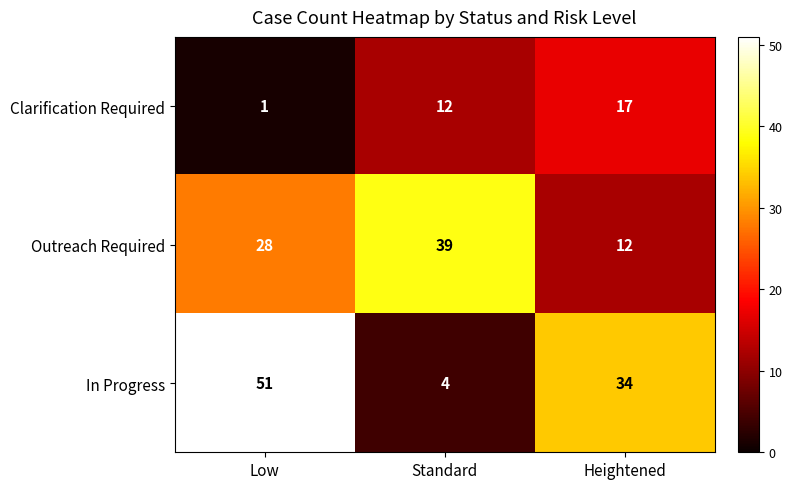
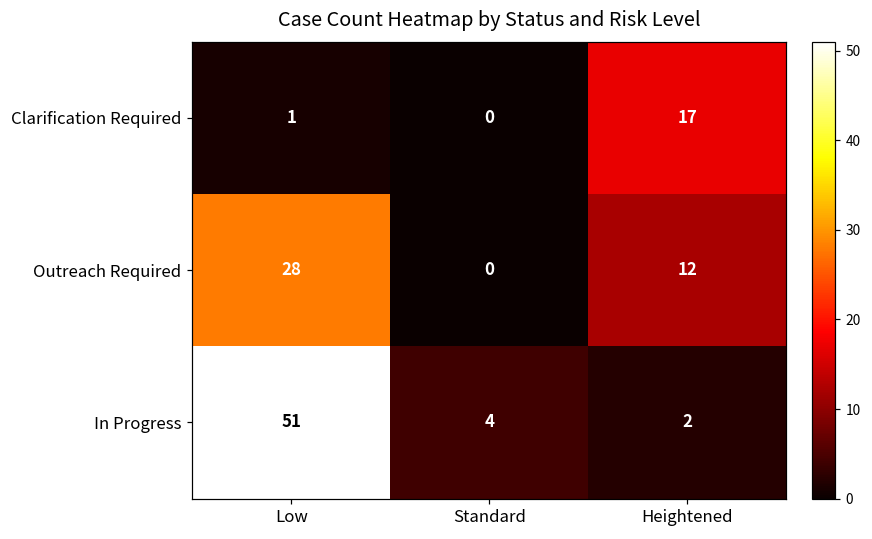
Clarification Required, Standard: 12 -> 0
Outreach Required, Standard: 39 -> 0
In Progress, Heightened: 34 -> 2
